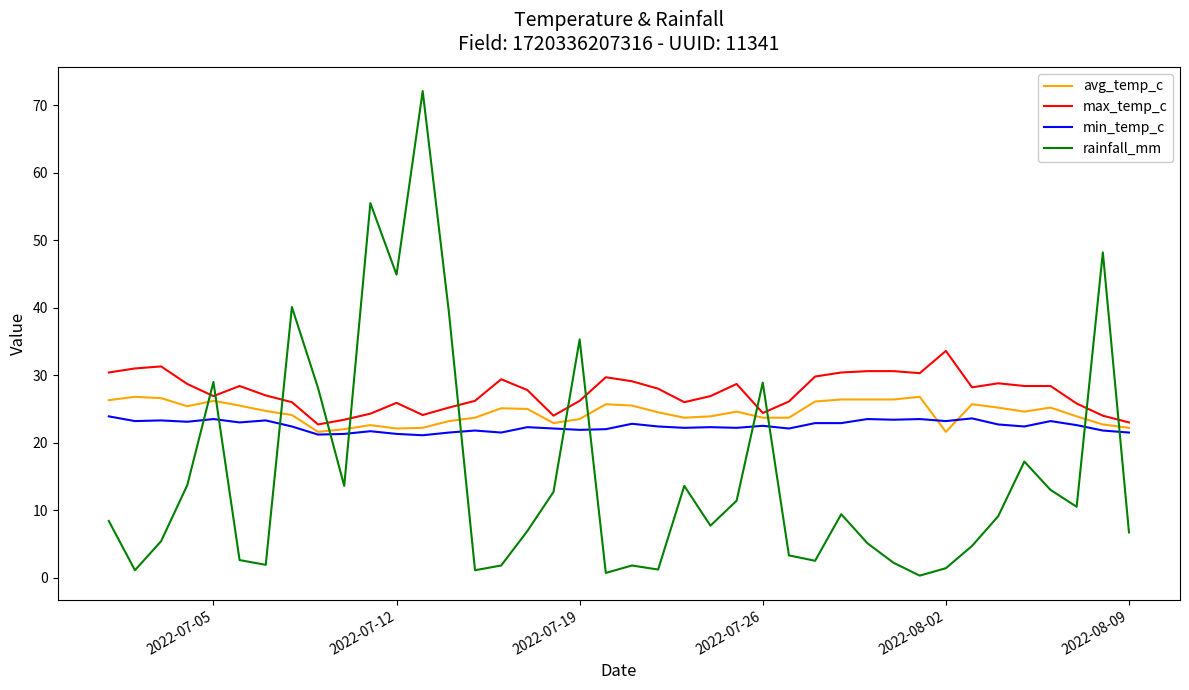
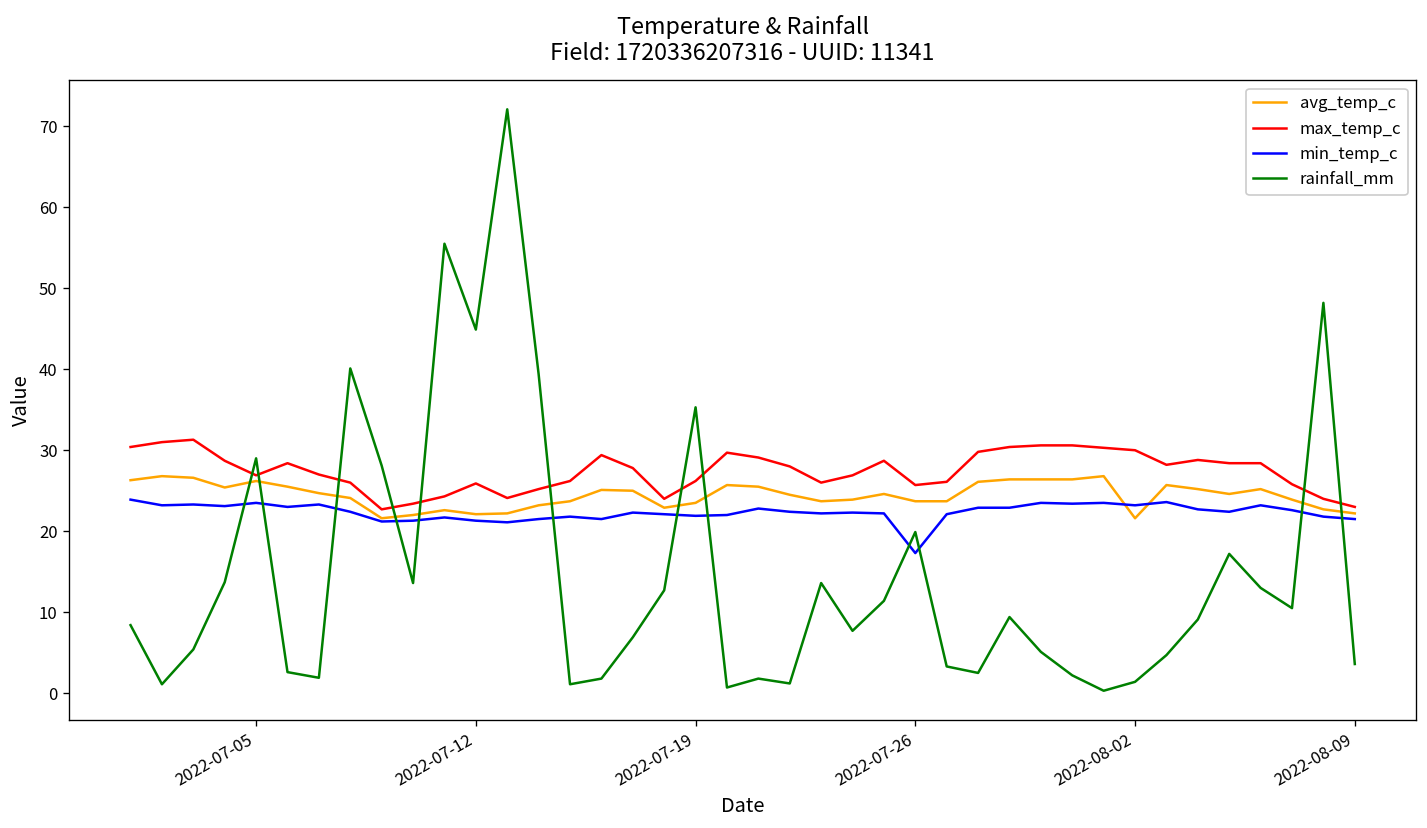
max_temp_c, 2022-07-26: 24 -> 26
min_temp_c, 2022-07-26: 23 -> 17
rainfall_mm, 2022-07-26: 29 -> 20
max_temp_c, 2022-08-02: 34 -> 30
rainfall_mm, 2022-08-09: 7 -> 4
